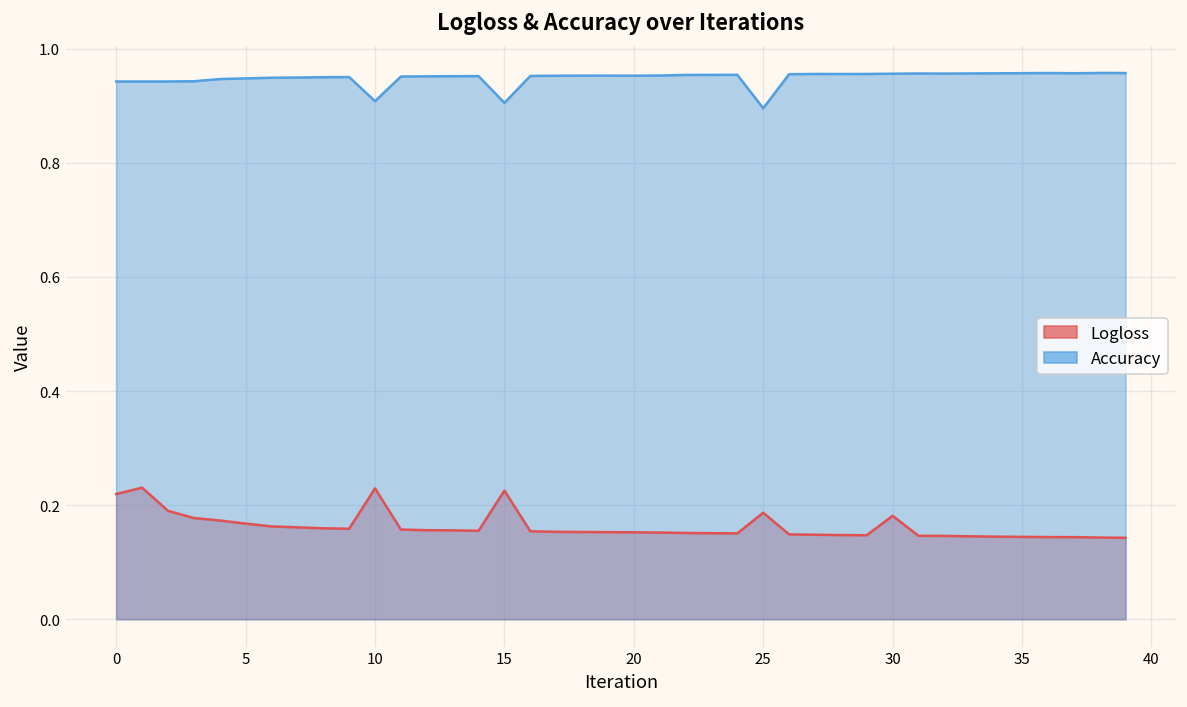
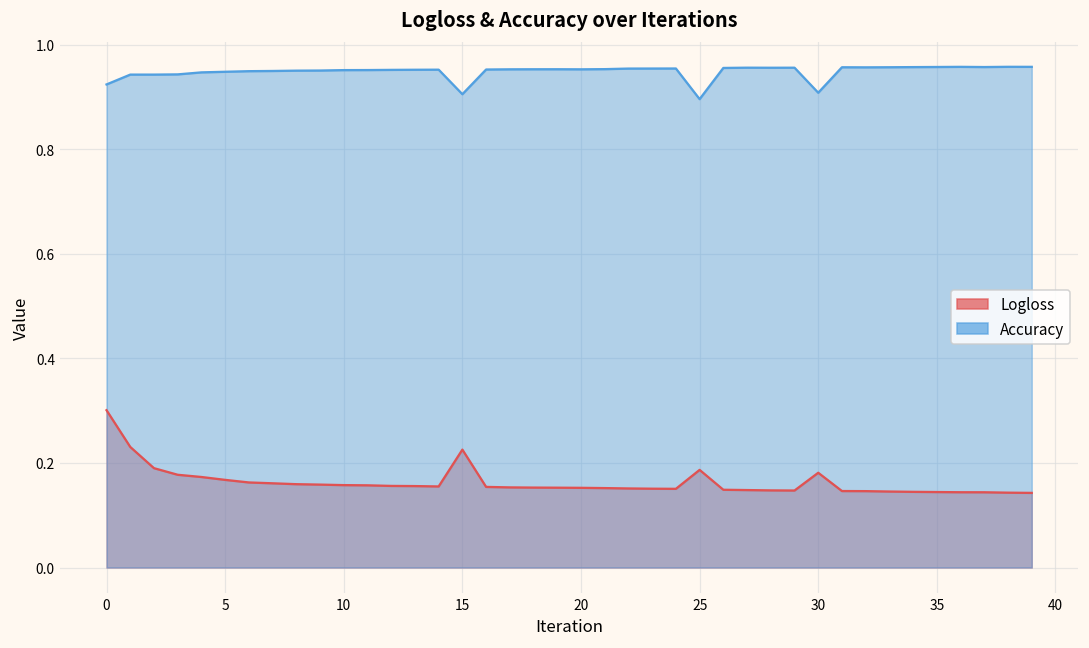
Logloss, 0: 0.22 -> 0.30
Accuracy, 0: 0.94 -> 0.92
Logloss, 10: 0.23 -> 0.16
Accuracy, 10: 0.91 -> 0.95
Accuracy, 30: 0.96 -> 0.91
